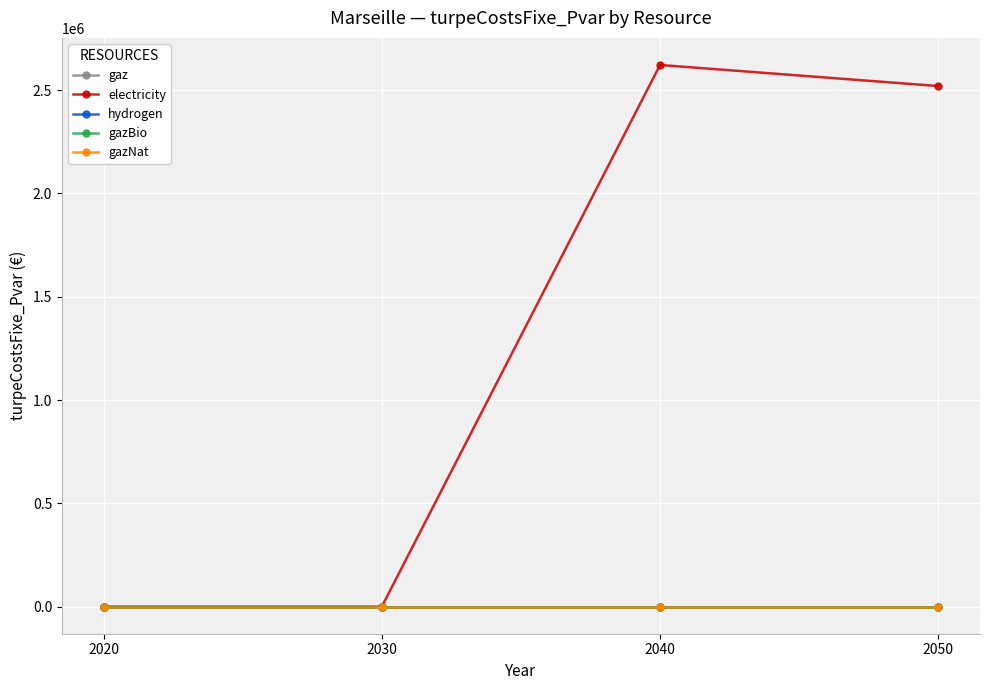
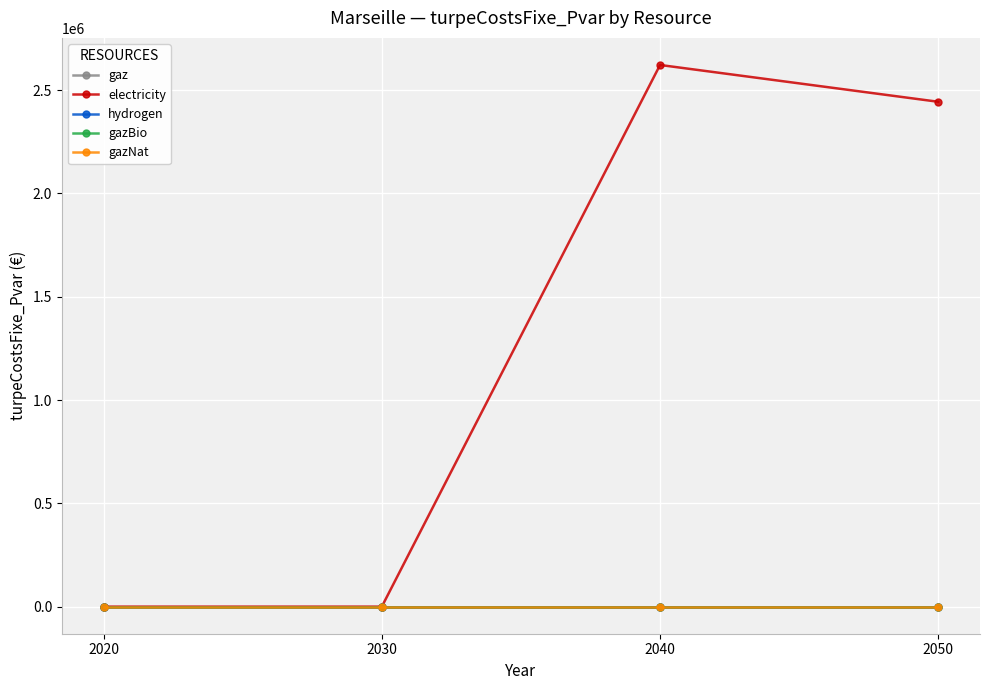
electricity, 2050: 2520000 -> 2440000
